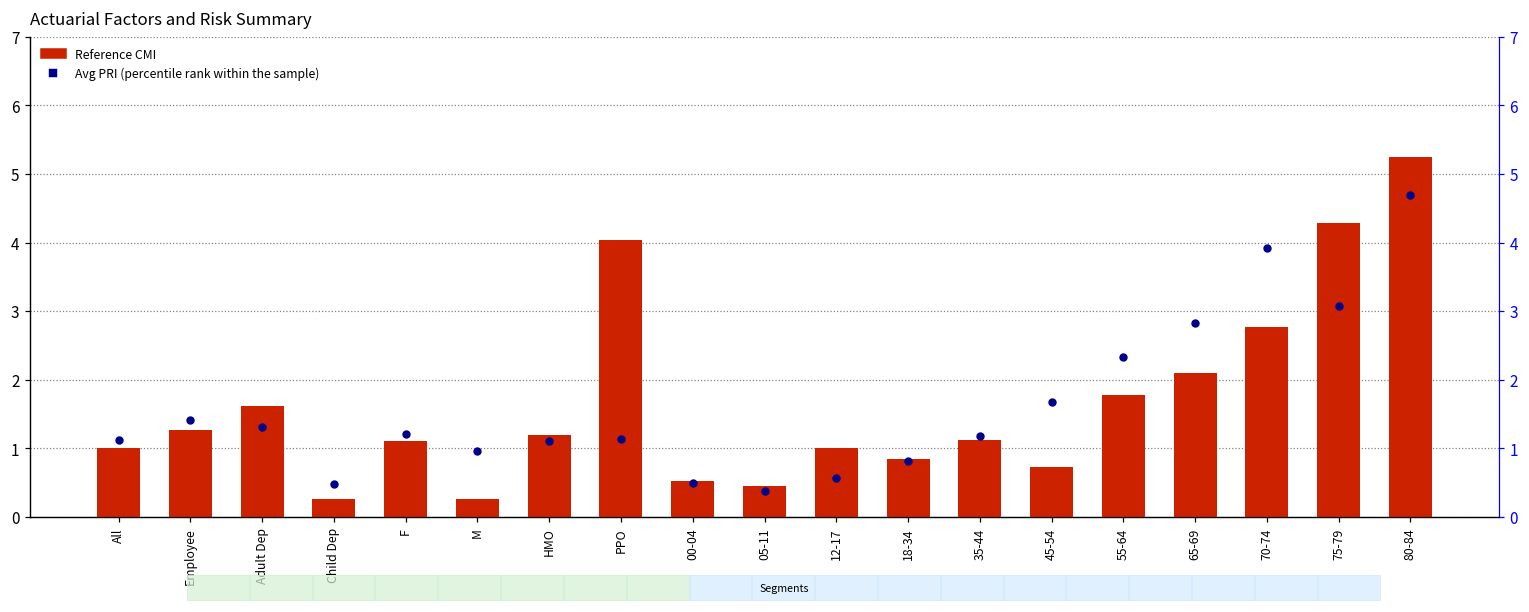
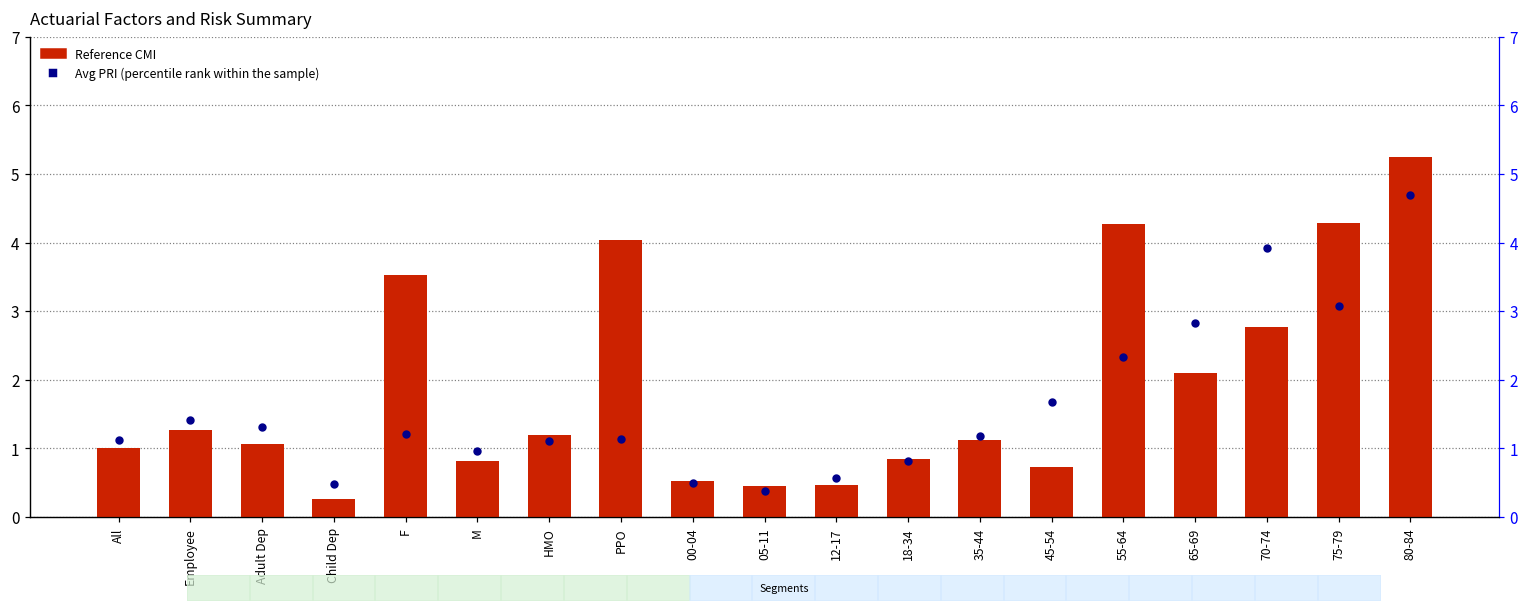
Reference CMI, Adult Dep: 1.6 -> 1.1
Reference CMI, F: 1.1 -> 3.5
Reference CMI, M: 0.3 -> 0.8
Reference CMI, 12-17: 1.0 -> 0.5
Reference CMI, 55-64: 1.8 -> 4.3
